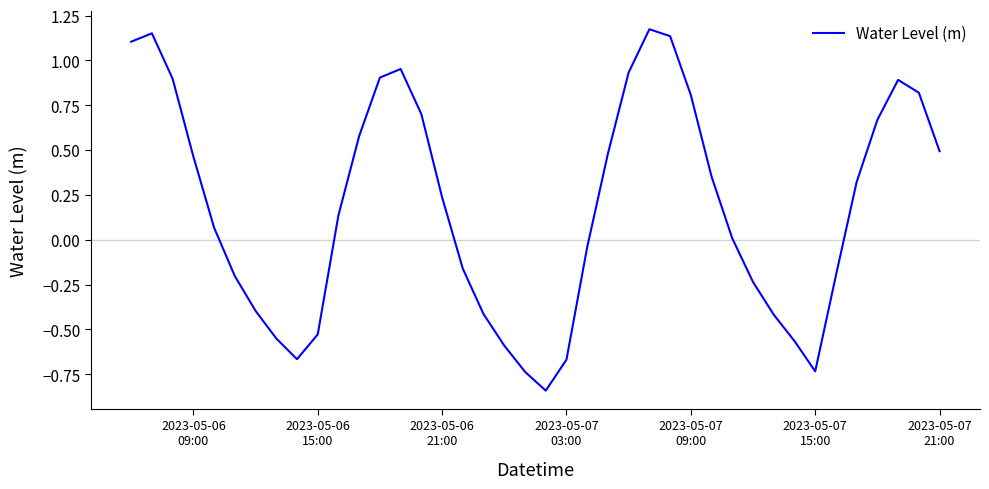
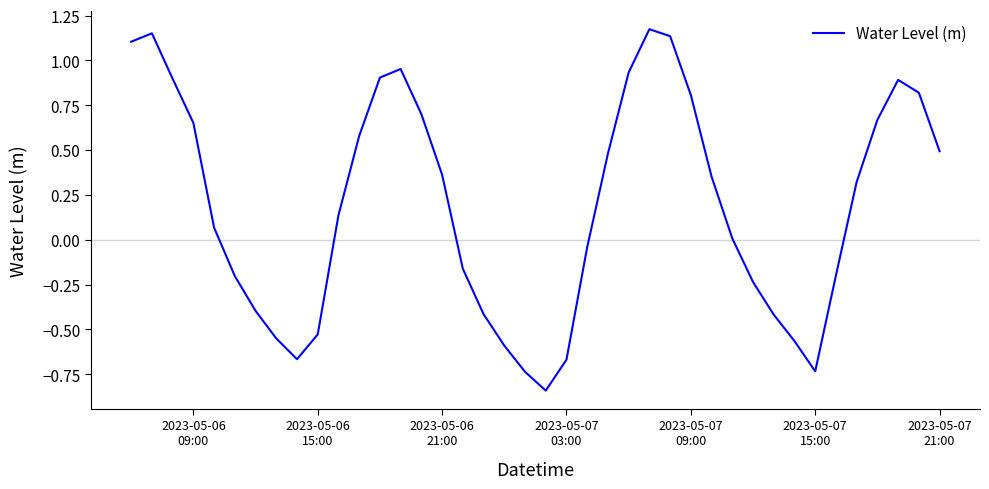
2023-05-06 09:00: 0.46 -> 0.65
2023-05-06 21:00: 0.24 -> 0.36
